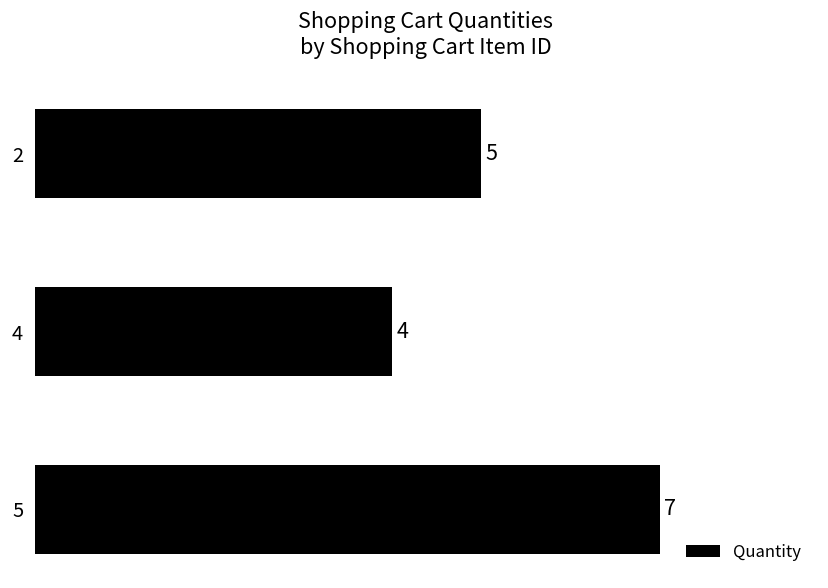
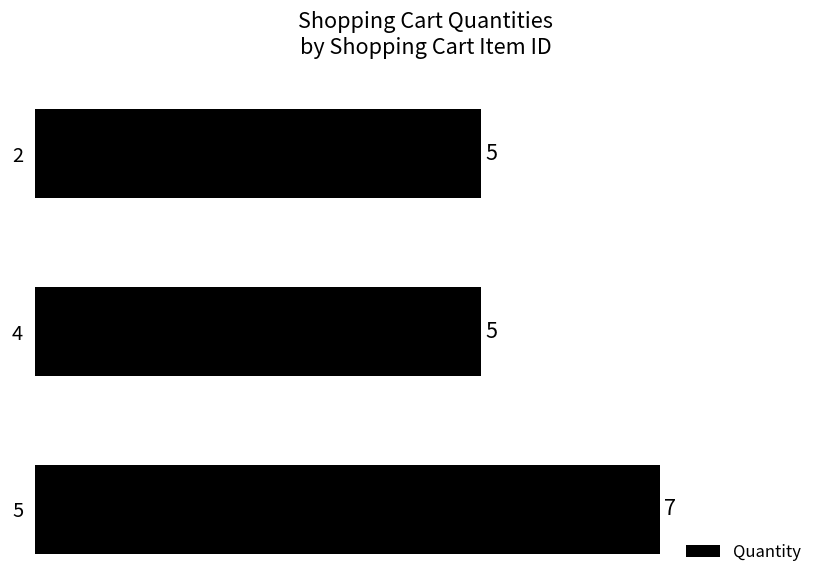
4: 4 -> 5
